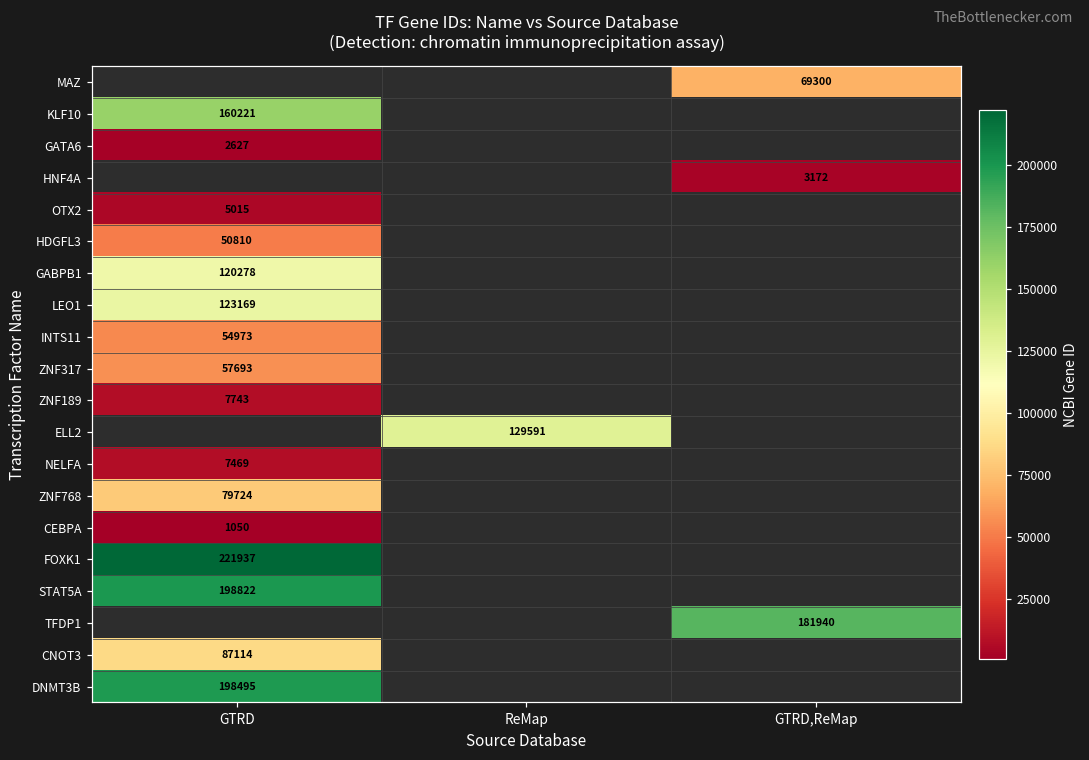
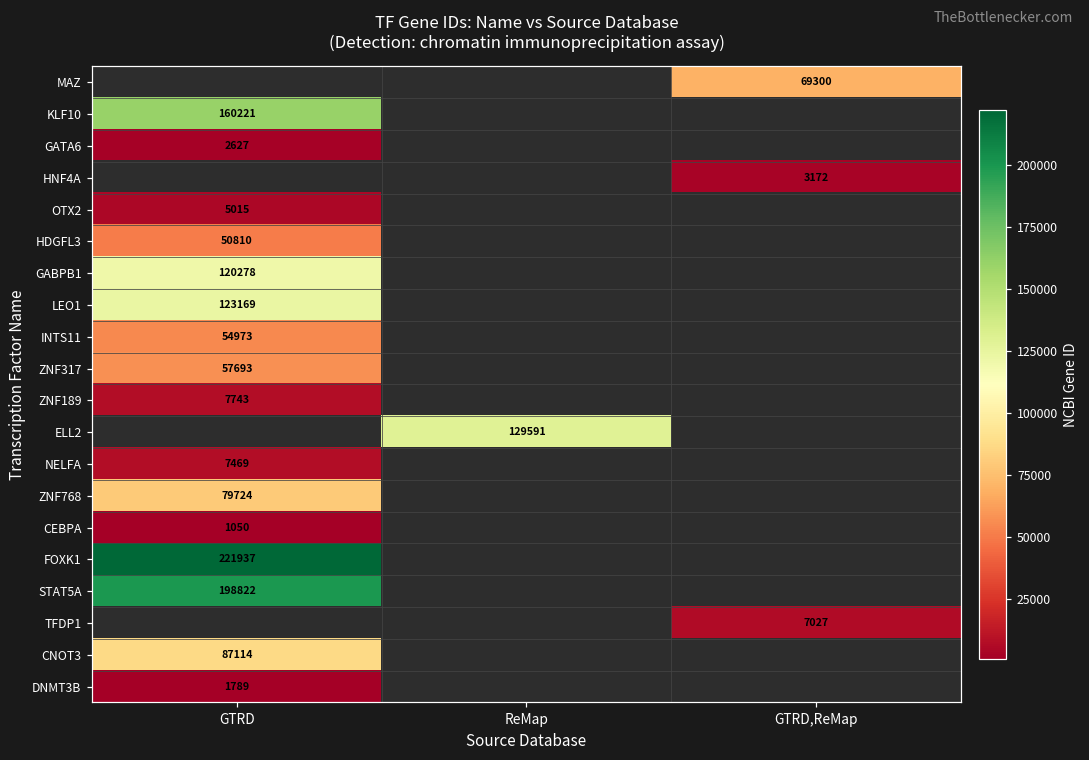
TFDP1, GTRD,ReMap: 181940 -> 7027
DNMT3B, GTRD: 198495 -> 1789
